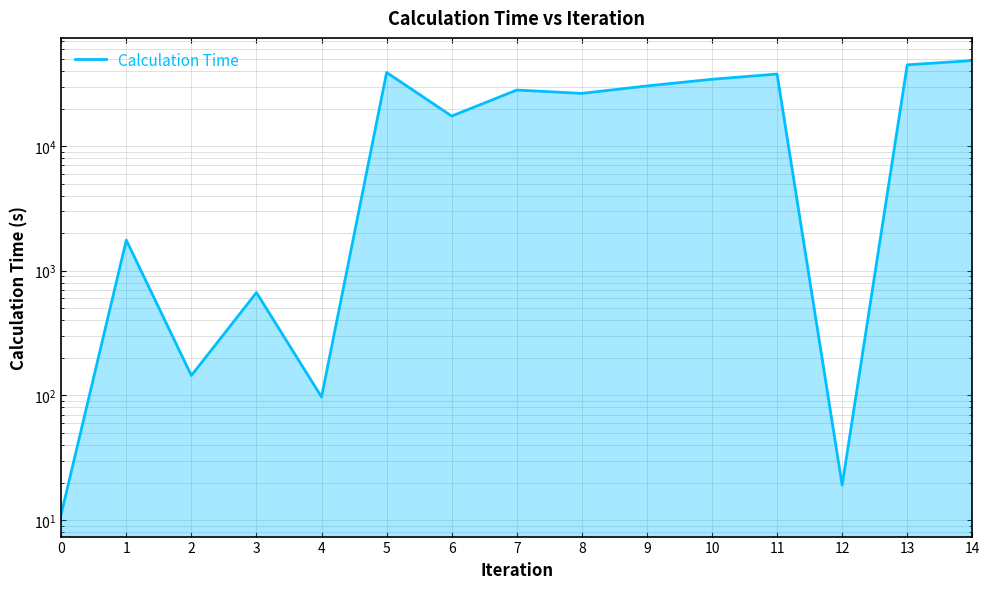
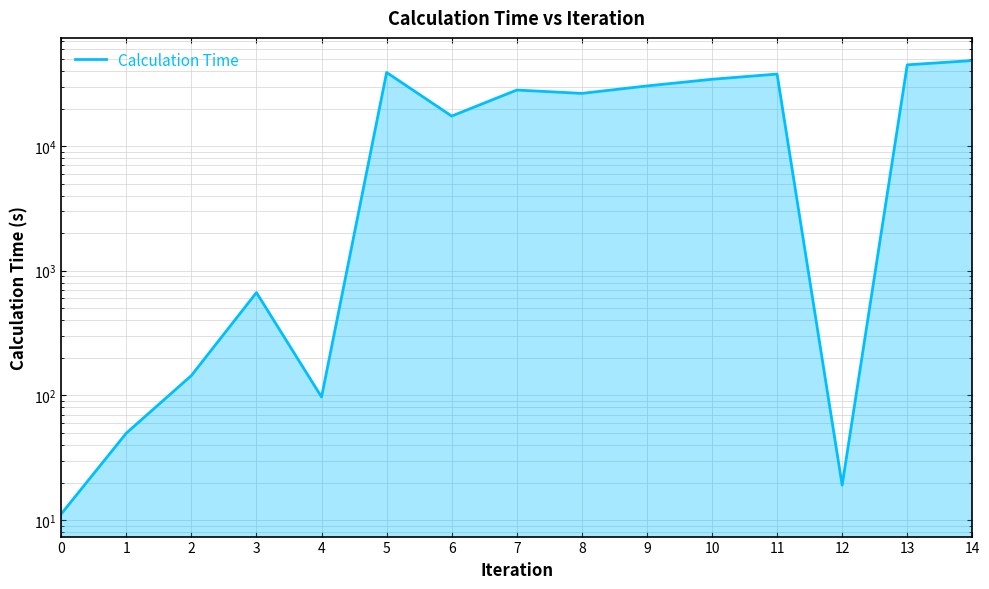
1: 1800 -> 50
